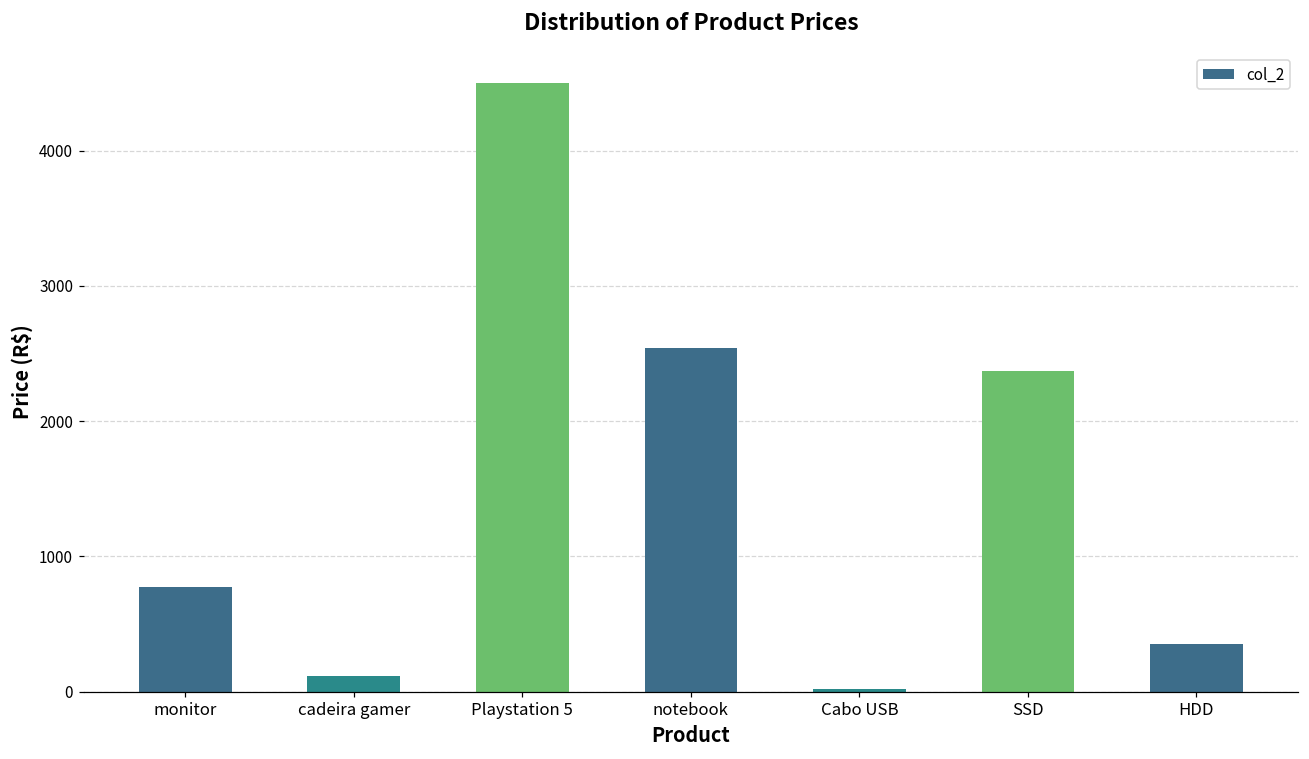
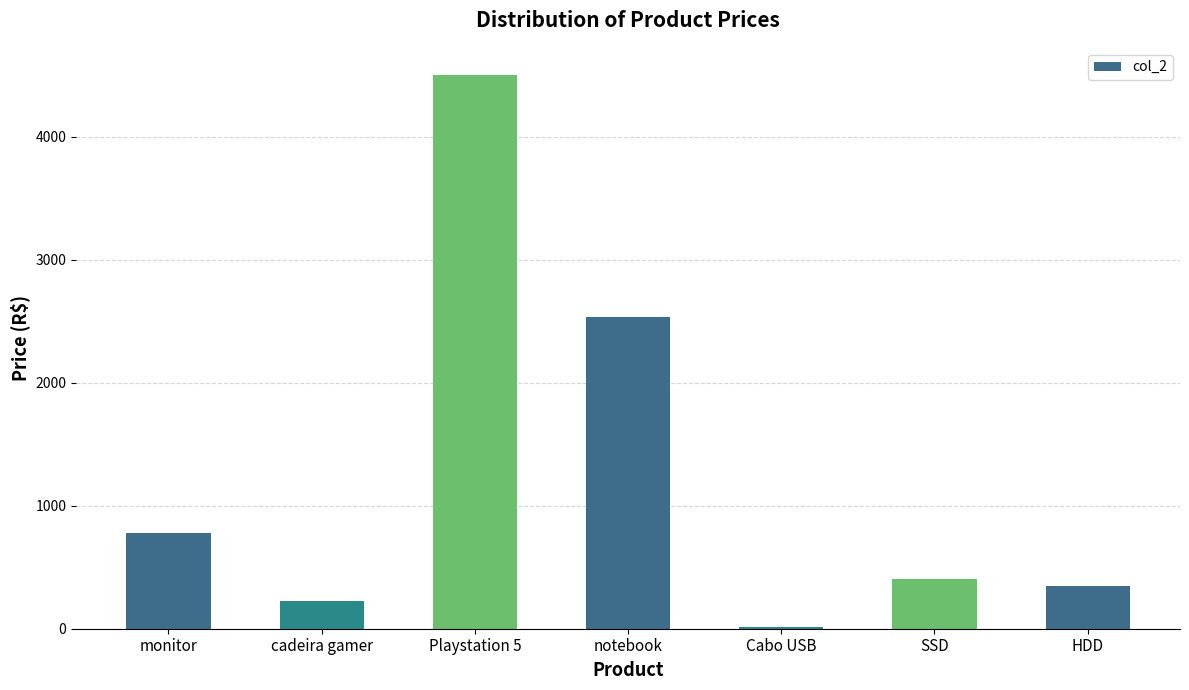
cadeira gamer: 120 -> 220
SSD: 2370 -> 400
